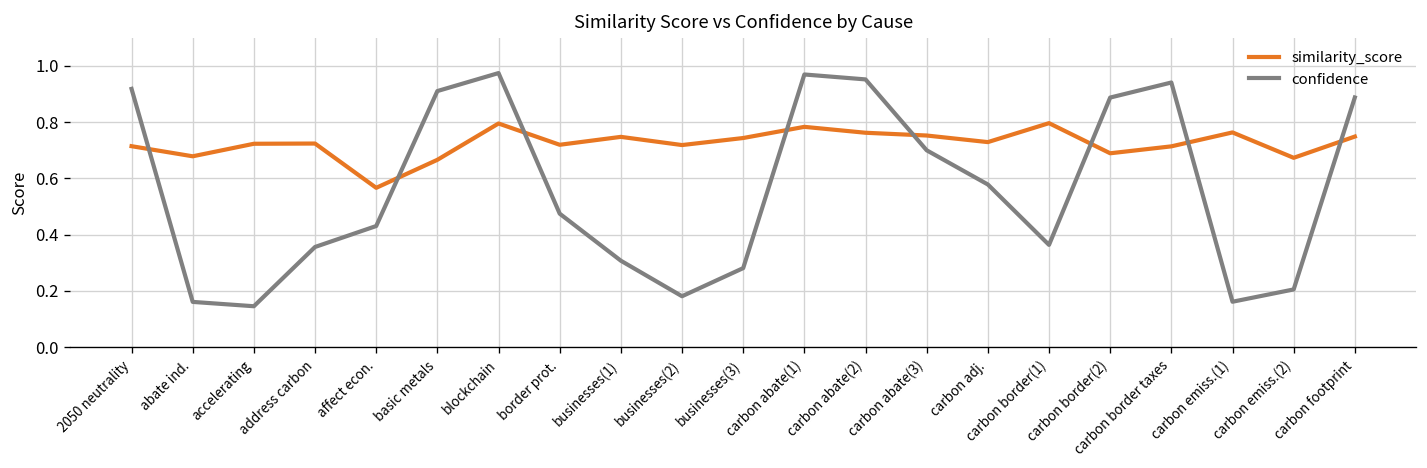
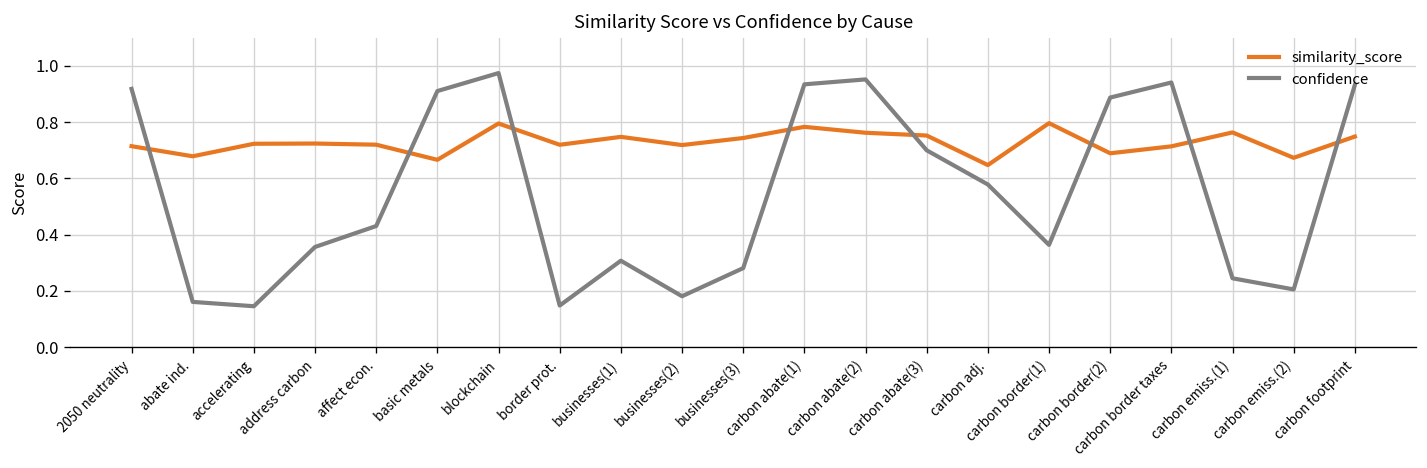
similarity_score, affect econ.: 0.57 -> 0.72
confidence, border prot.: 0.47 -> 0.15
confidence, carbon abate(1): 0.97 -> 0.93
similarity_score, carbon adj.: 0.73 -> 0.65
confidence, carbon emiss.(1): 0.16 -> 0.25
confidence, carbon footprint: 0.89 -> 0.93
